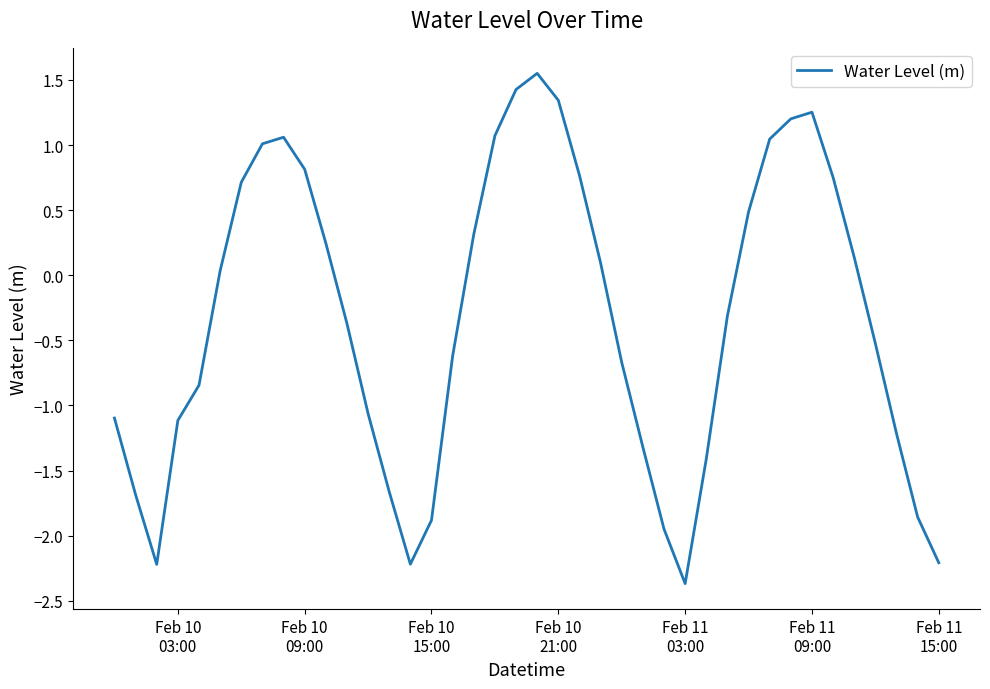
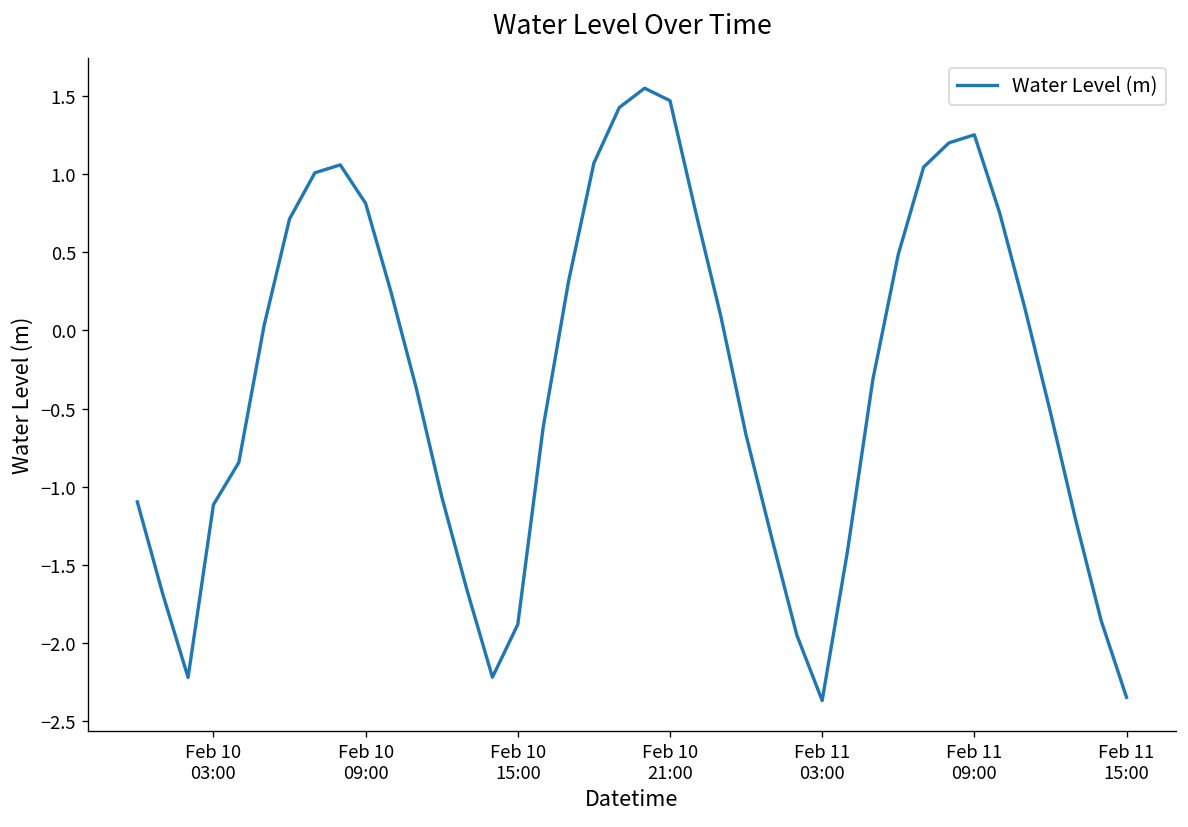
Feb 10 21:00: 1.34 -> 1.47
Feb 11 15:00: -2.21 -> -2.35
